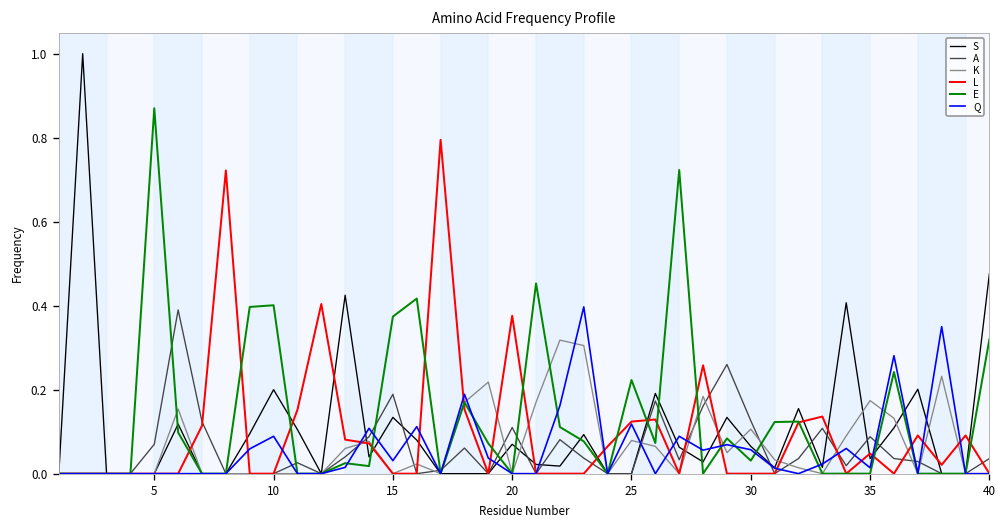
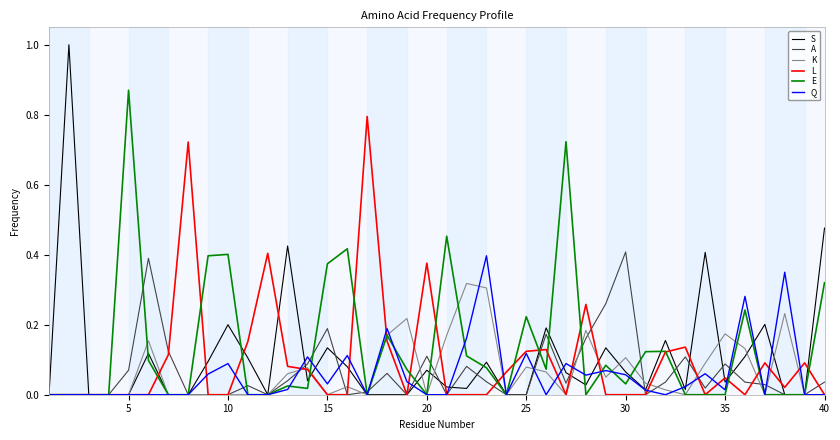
A, 30: 0.13 -> 0.41
